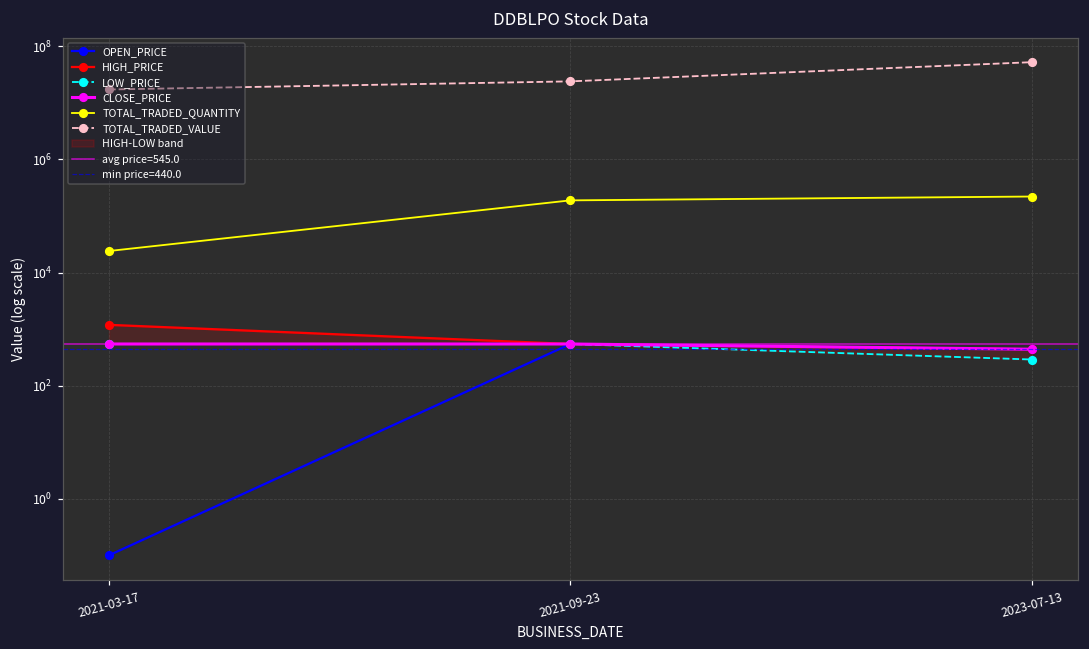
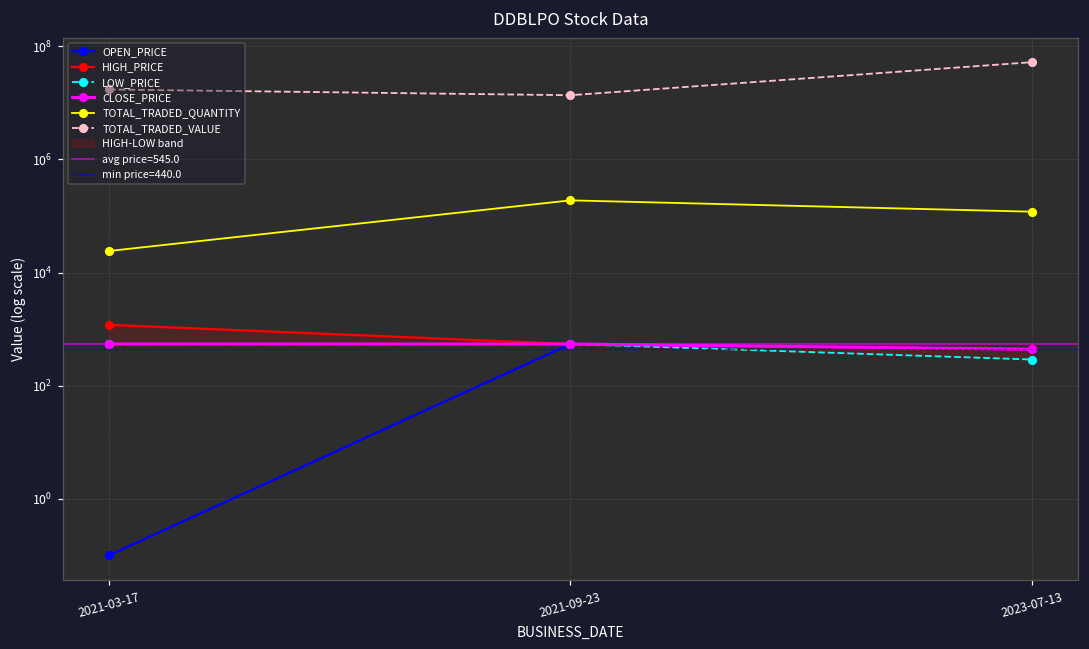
TOTAL_TRADED_VALUE, 2021-09-23: 20000000 -> 14000000
TOTAL_TRADED_QUANTITY, 2023-07-13: 220000 -> 120000
